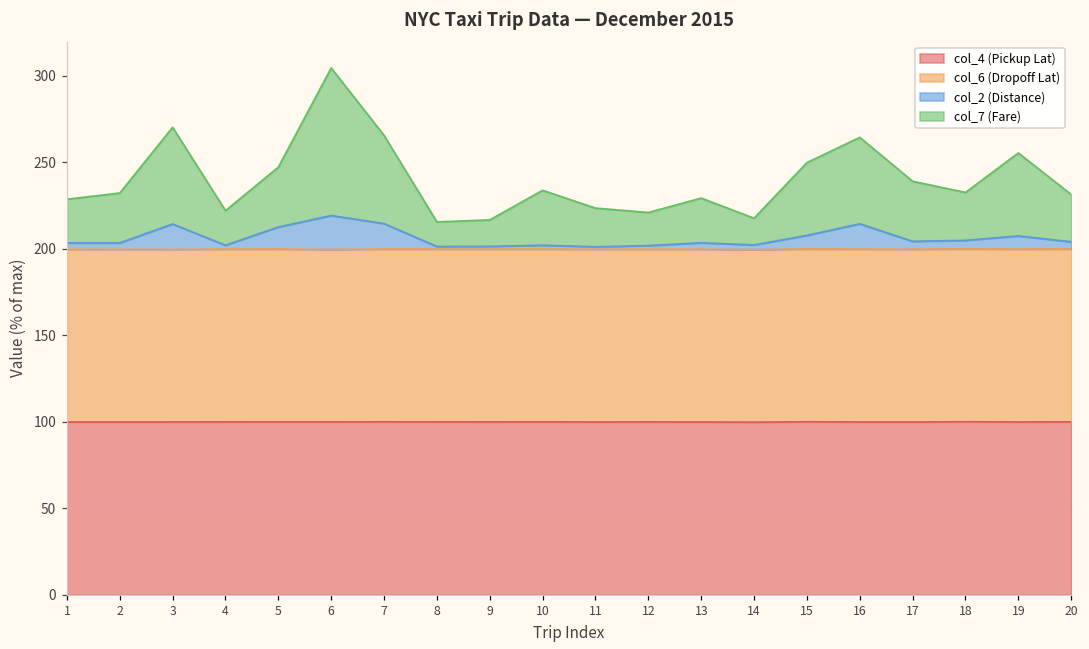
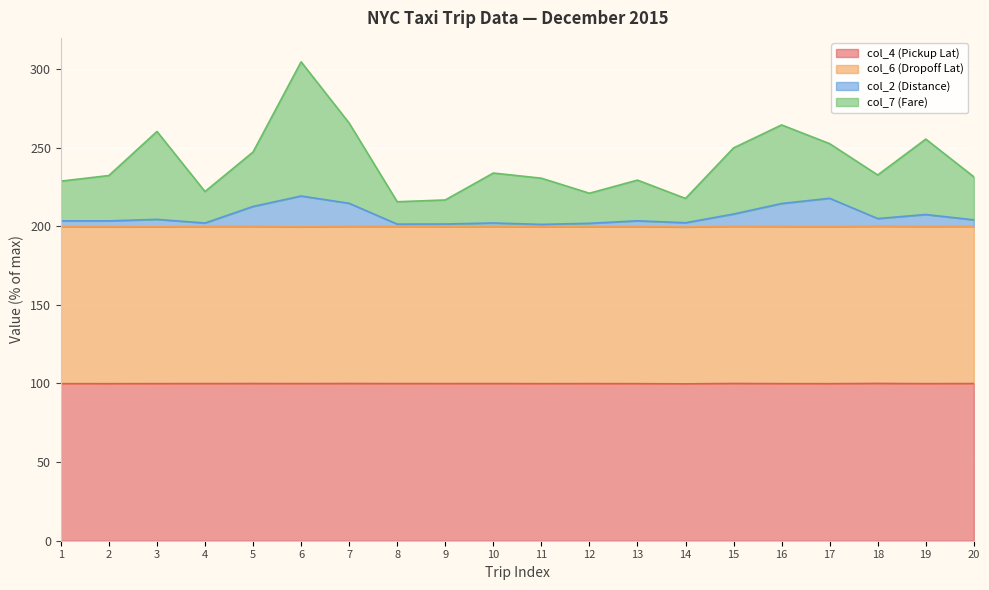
col_2 (Distance), 3: 15 -> 5
col_7 (Fare), 11: 22 -> 29
col_2 (Distance), 17: 5 -> 18
